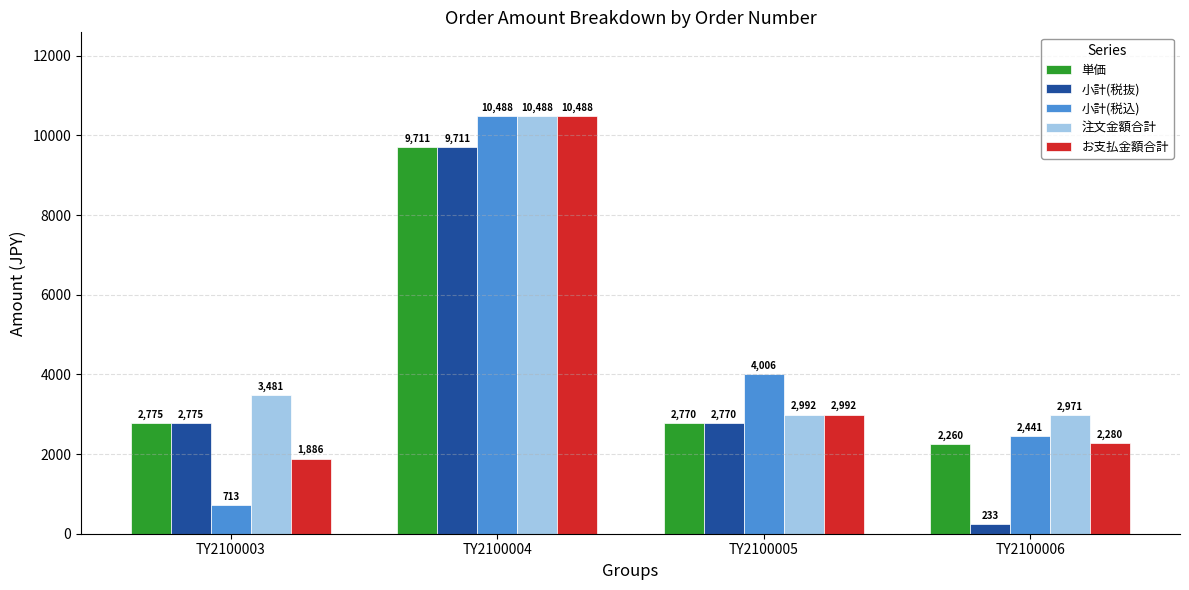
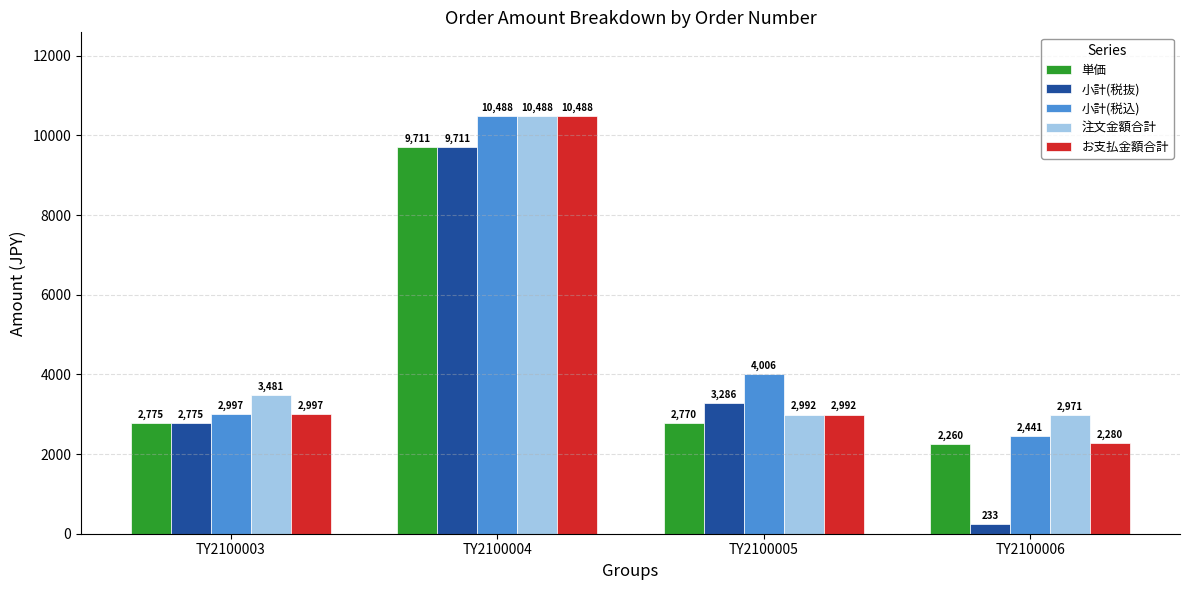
小計(税込), TY2100003: 713 -> 2,997
お支払金額合計, TY2100003: 1,886 -> 2,997
小計(税抜), TY2100005: 2,770 -> 3,286
